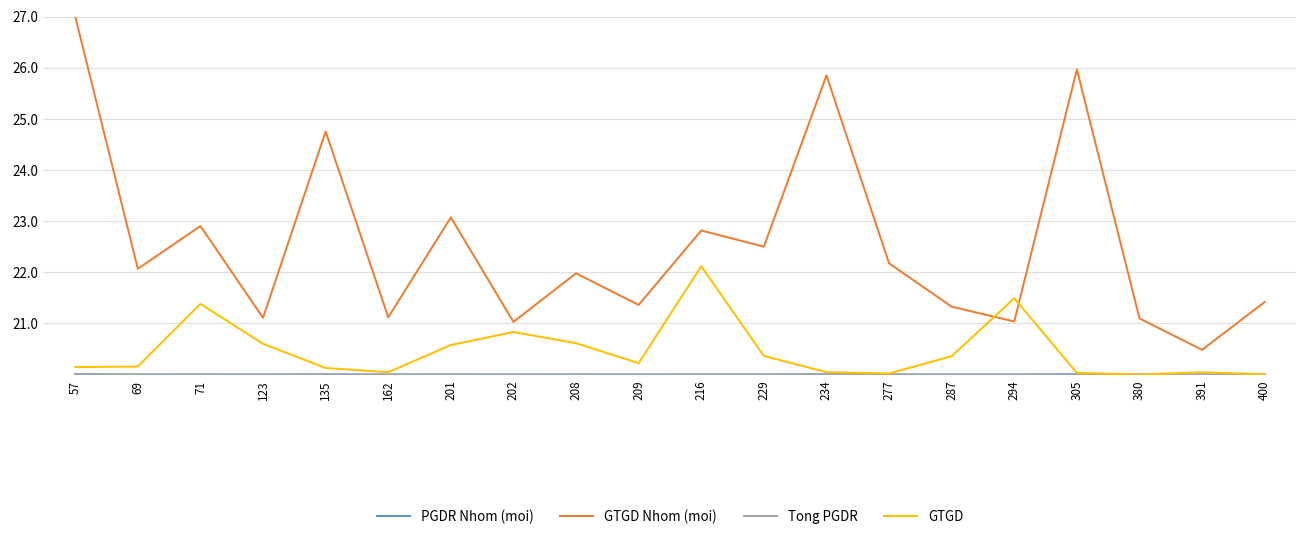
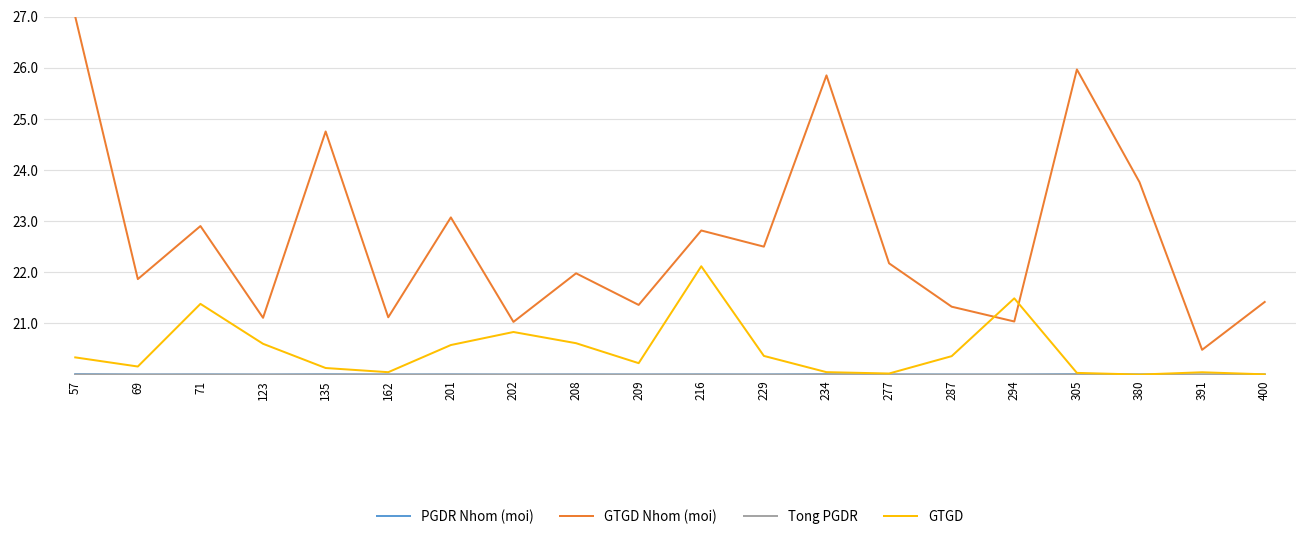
GTGD, 57: 20.1 -> 20.3
GTGD Nhom (moi), 69: 22.1 -> 21.9
GTGD Nhom (moi), 380: 21.1 -> 23.8
